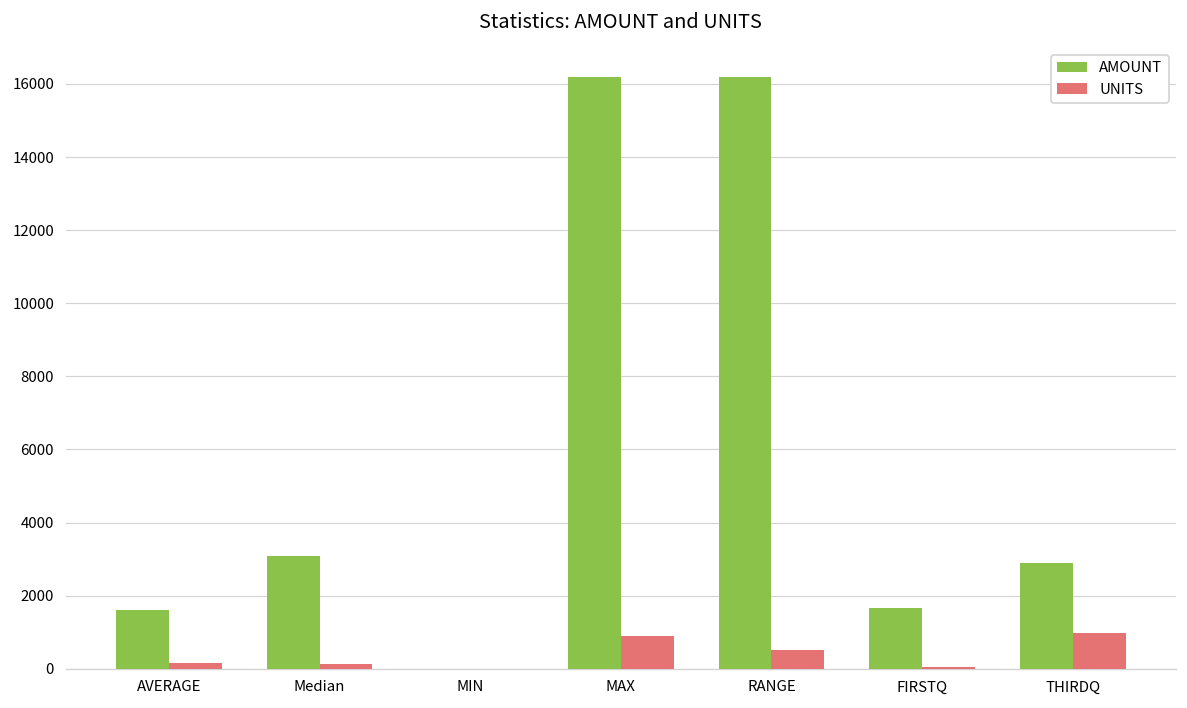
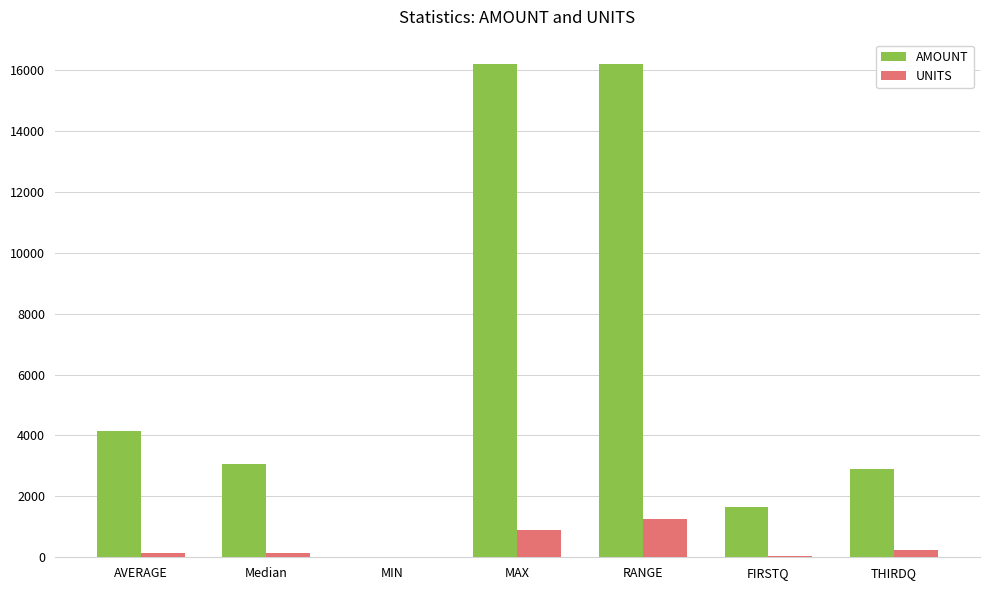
AMOUNT, AVERAGE: 1600 -> 4100
UNITS, RANGE: 500 -> 1300
UNITS, THIRDQ: 1000 -> 200
